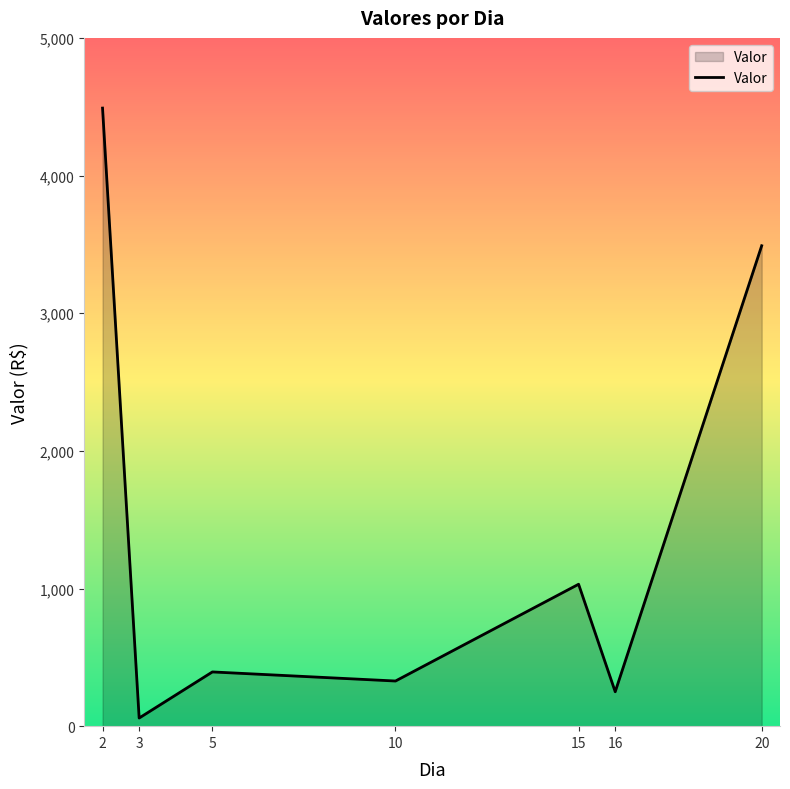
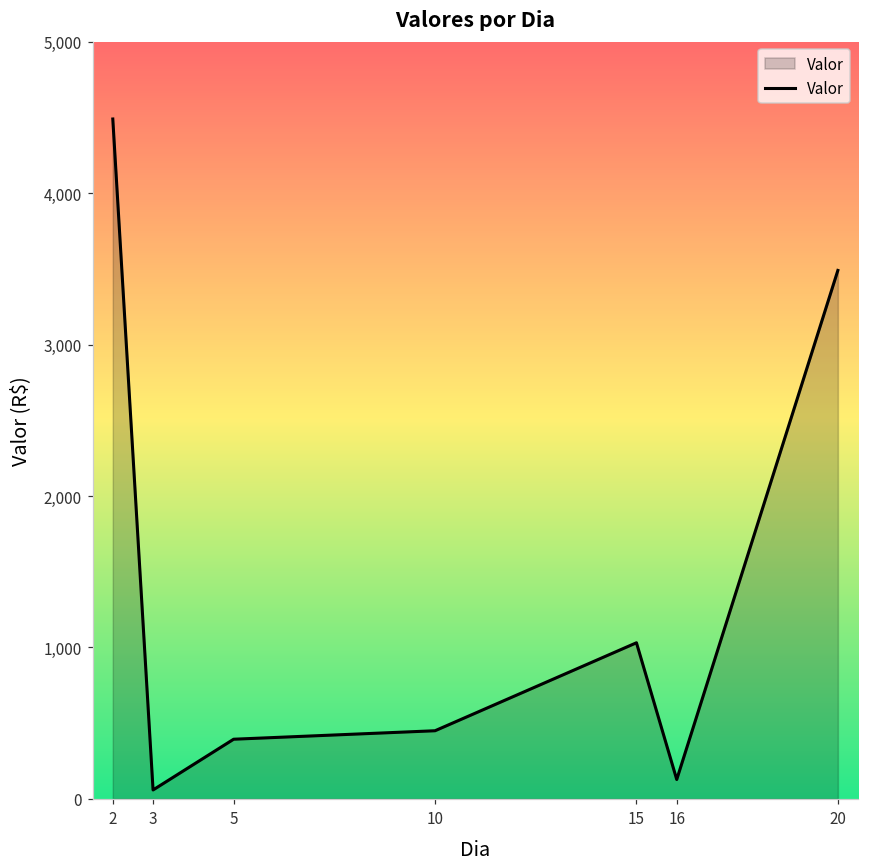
10: 330 -> 450
16: 250 -> 130
